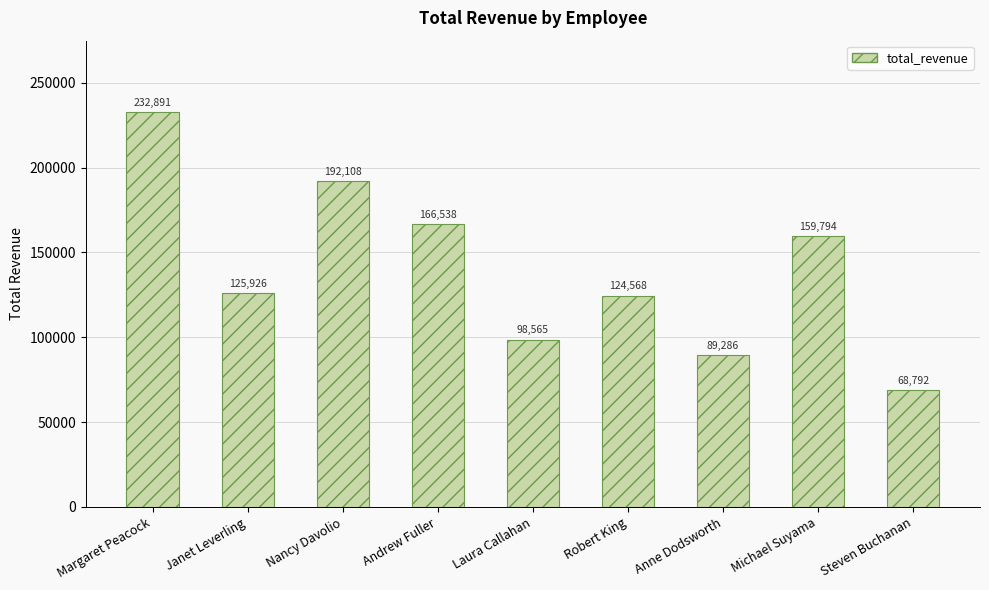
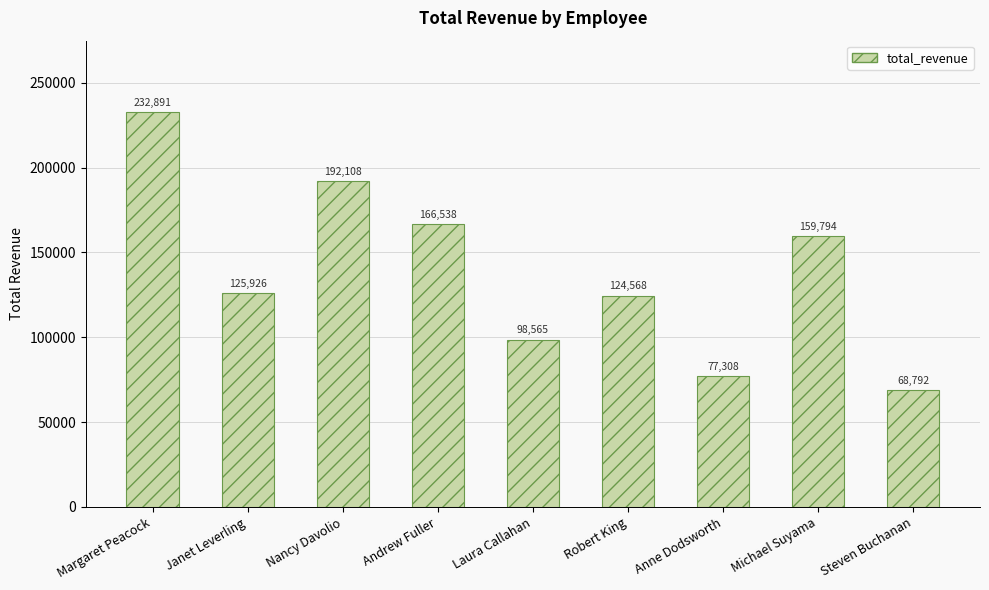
Anne Dodsworth: 89,286 -> 77,308
